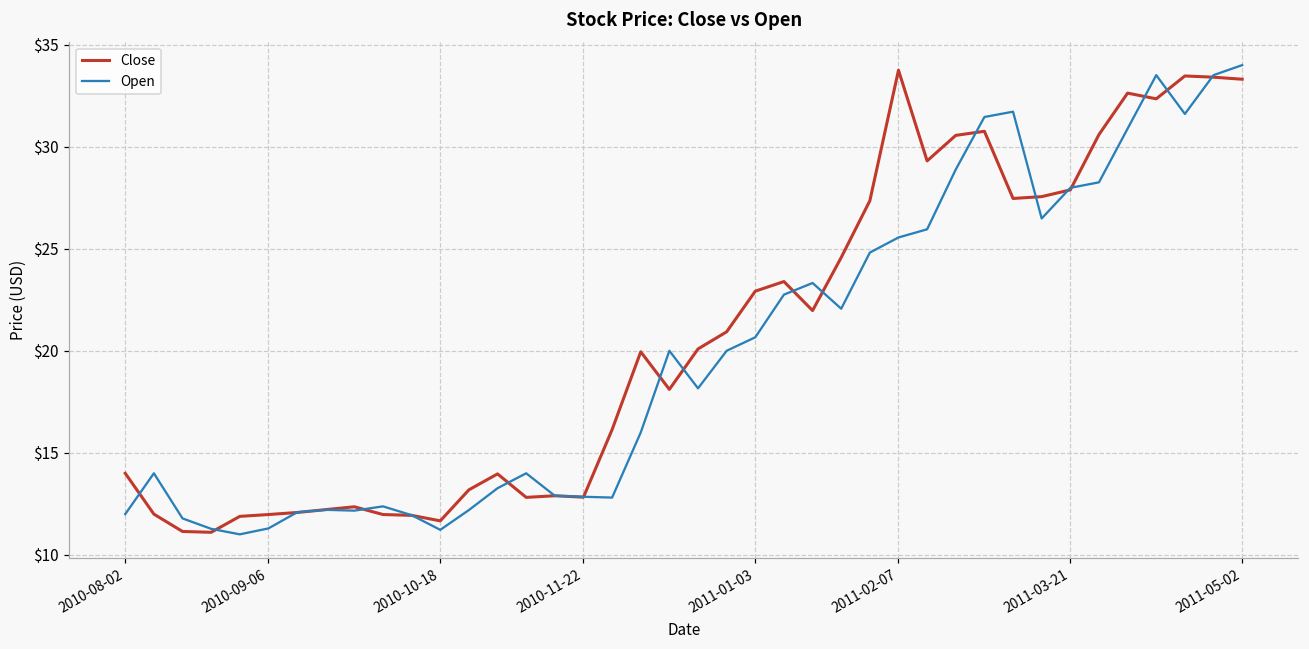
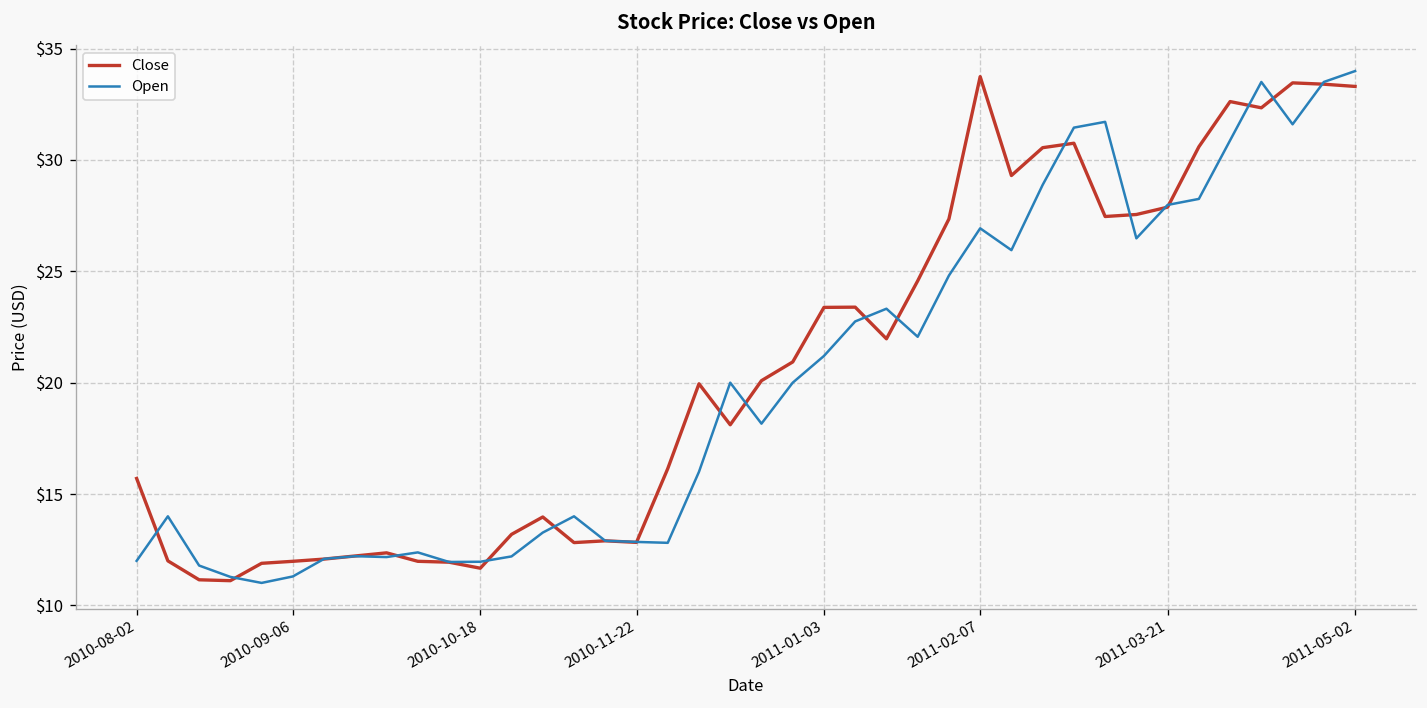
Close, 2010-08-02: $14.0 -> $15.7
Open, 2010-10-18: $11.2 -> $12.0
Close, 2011-01-03: $22.9 -> $23.4
Open, 2011-01-03: $20.7 -> $21.2
Open, 2011-02-07: $25.6 -> $26.9
